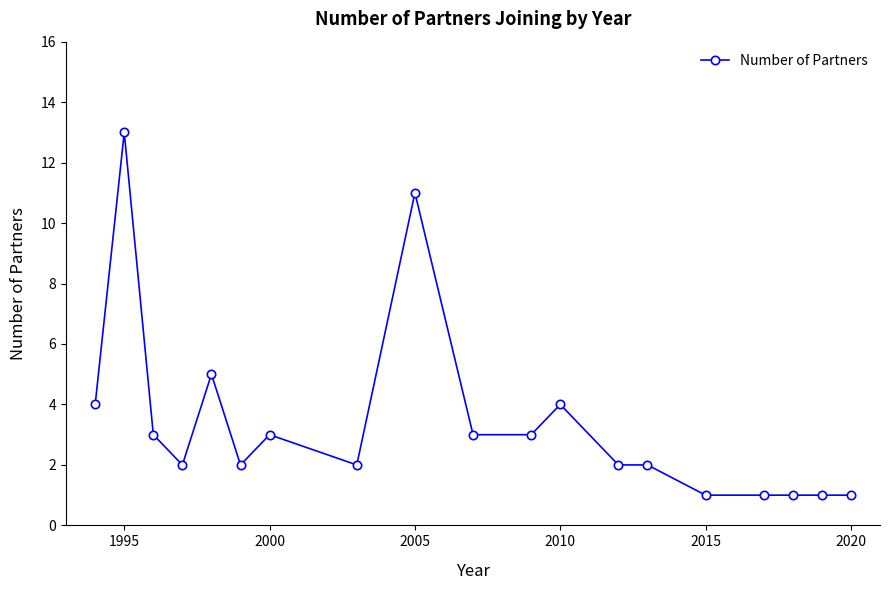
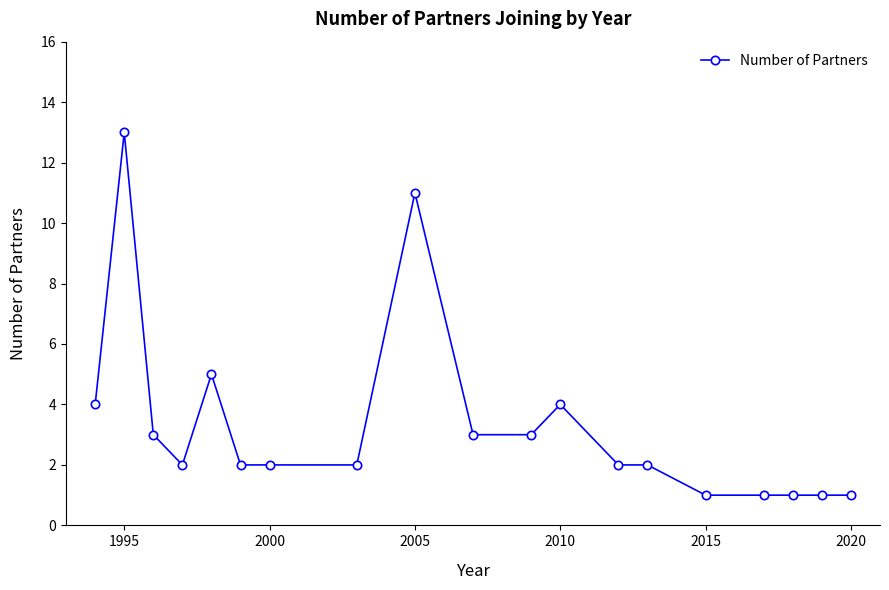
2000: 3 -> 2
